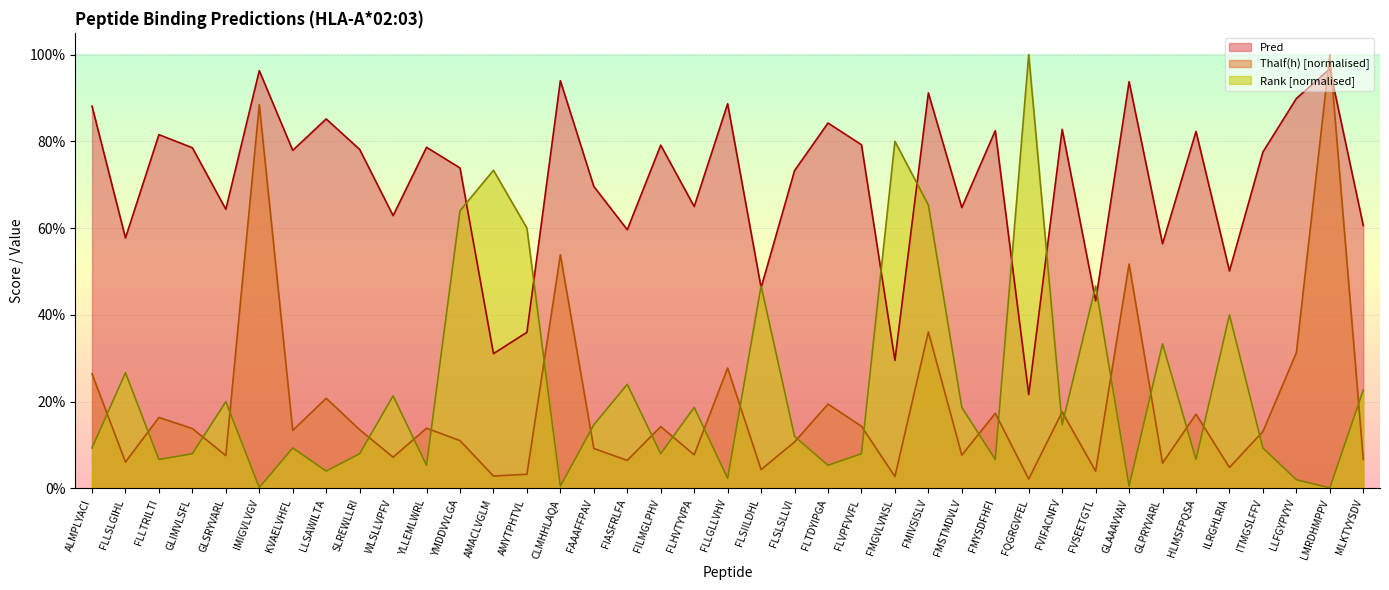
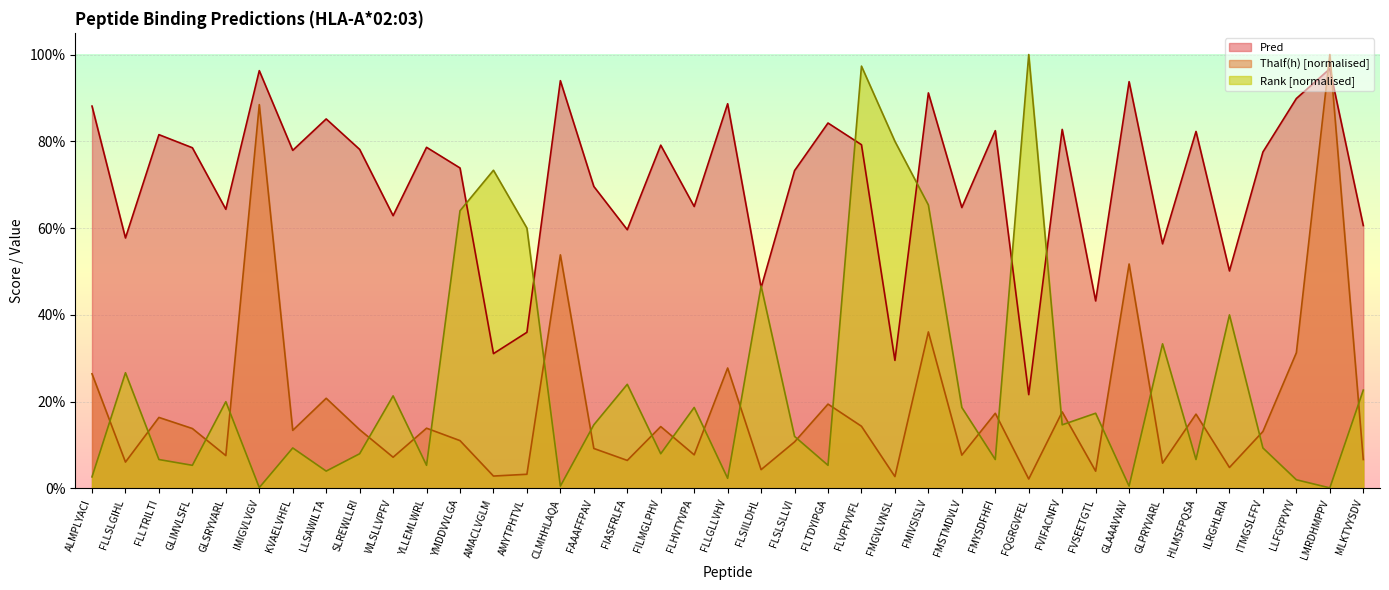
Rank [normalised], ALMPLYACI: 9% -> 3%
Rank [normalised], GLIMVLSFL: 8% -> 5%
Rank [normalised], FLVPFVVFL: 8% -> 97%
Rank [normalised], FVSEETGTL: 47% -> 17%
